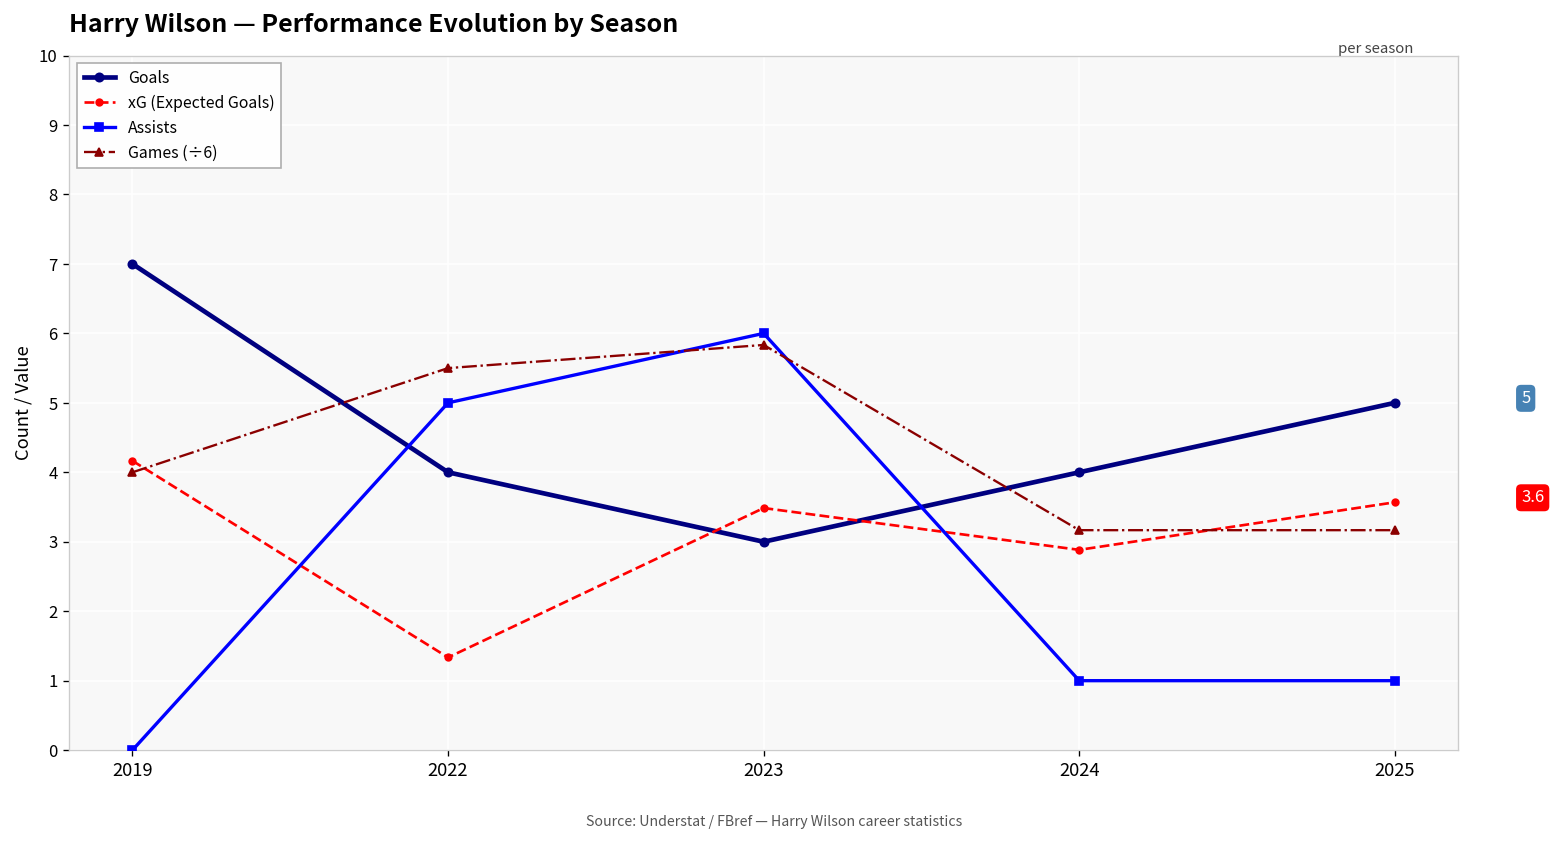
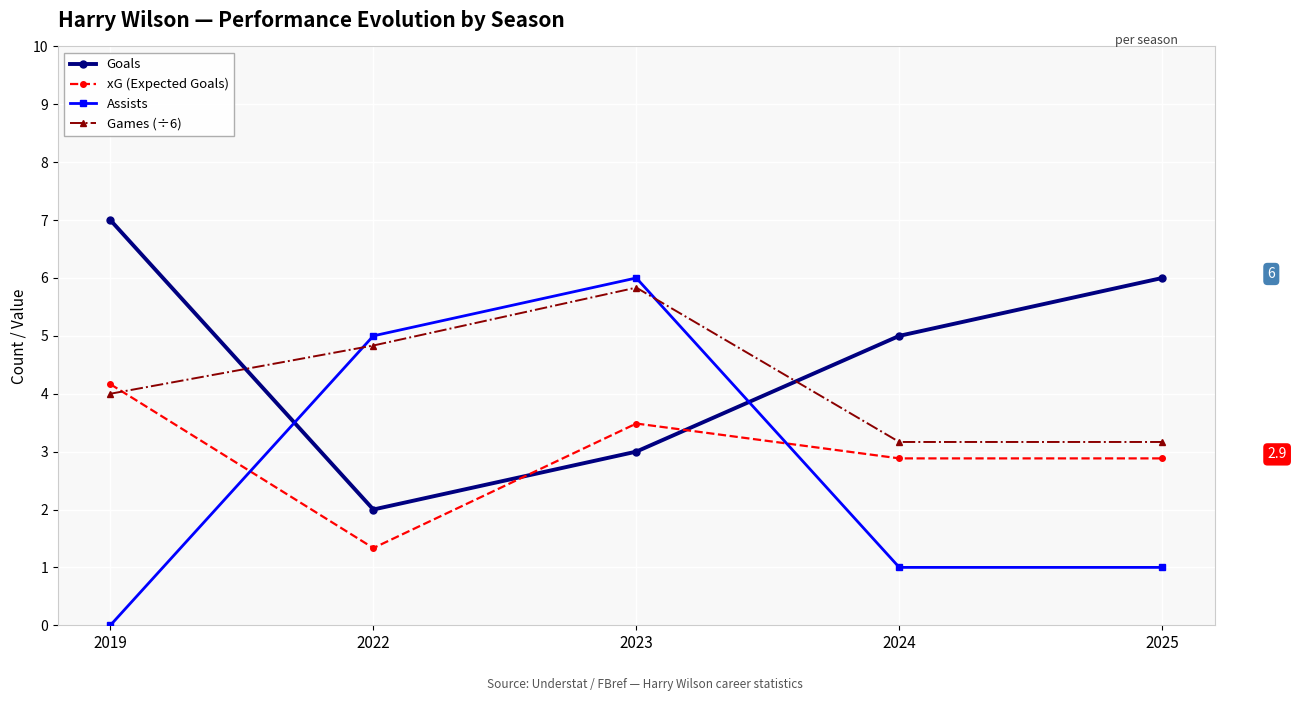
Goals, 2022: 4 -> 2
Games (÷6), 2022: 5.5 -> 4.8
Goals, 2024: 4 -> 5
Goals, 2025: 5 -> 6
xG (Expected Goals), 2025: 3.6 -> 2.9
